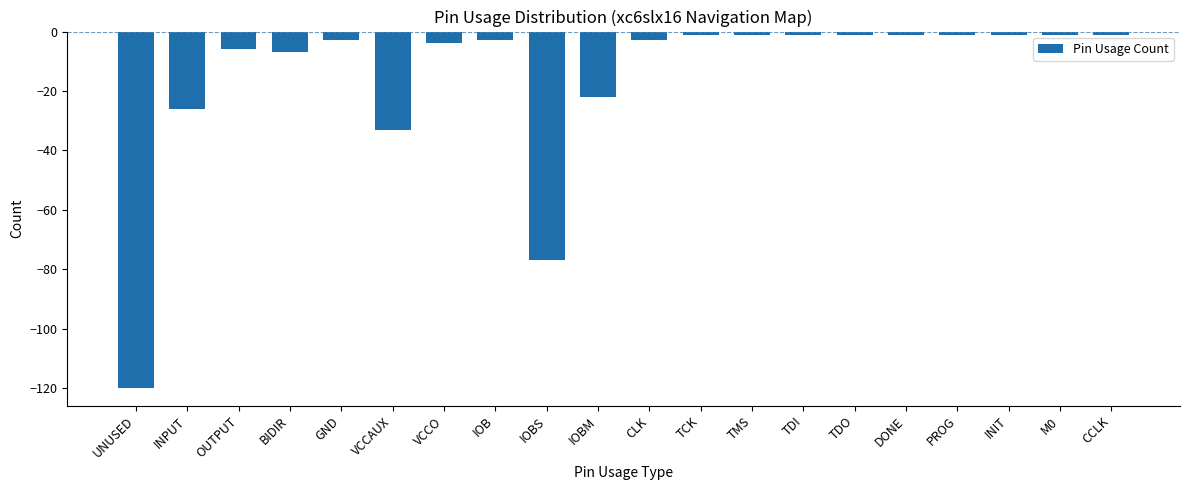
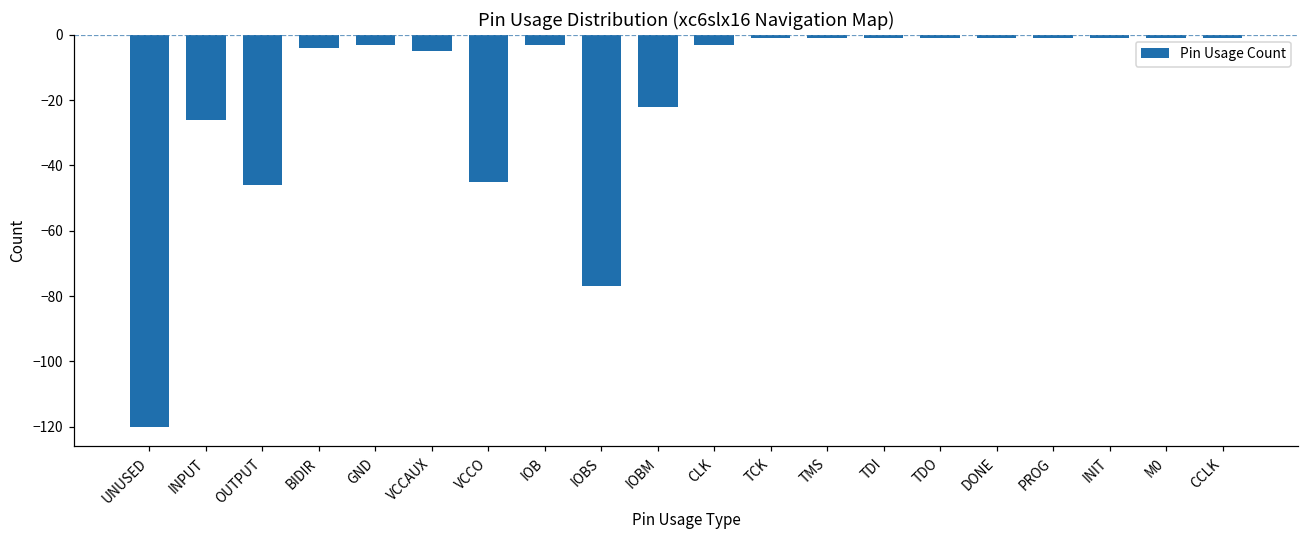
OUTPUT: -6 -> -46
BIDIR: -7 -> -4
VCCAUX: -33 -> -5
VCCO: -4 -> -45
